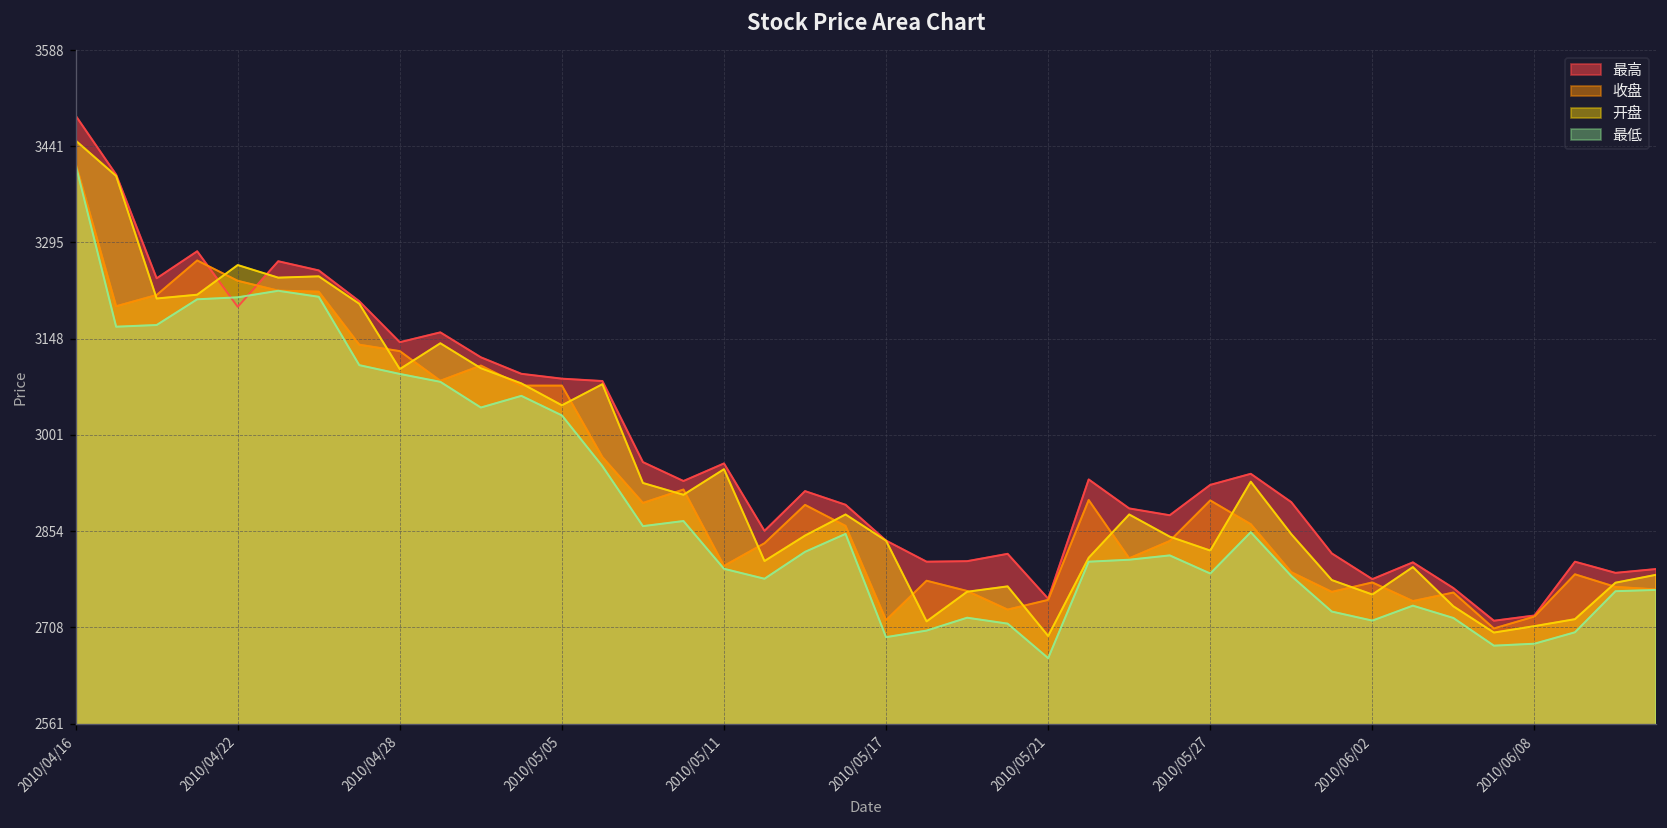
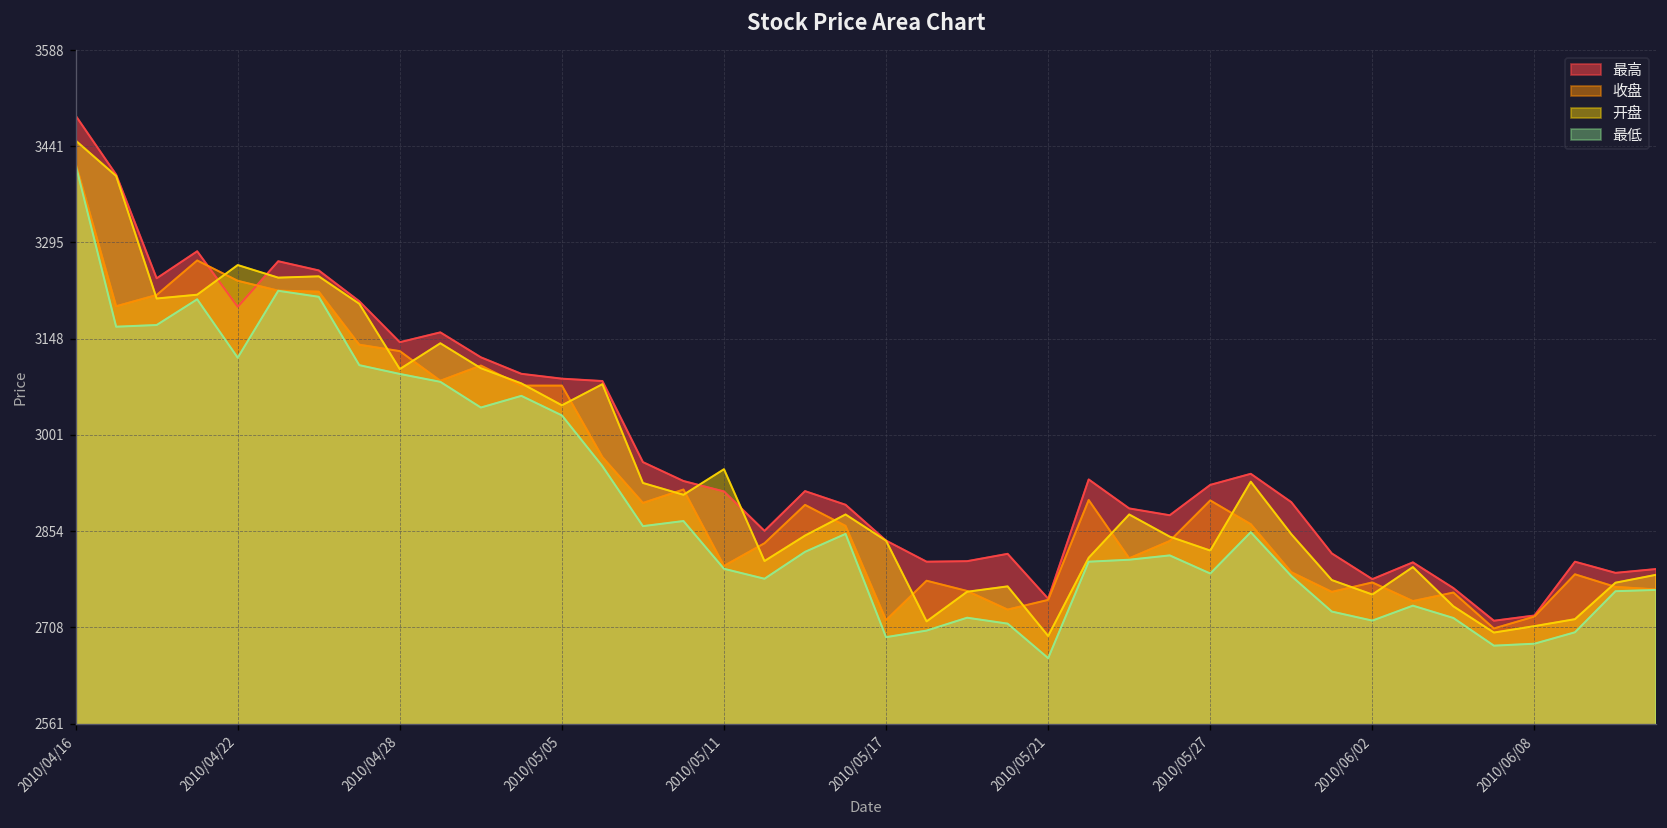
最低, 2010/04/22: 3210 -> 3120
最高, 2010/05/11: 2960 -> 2920
